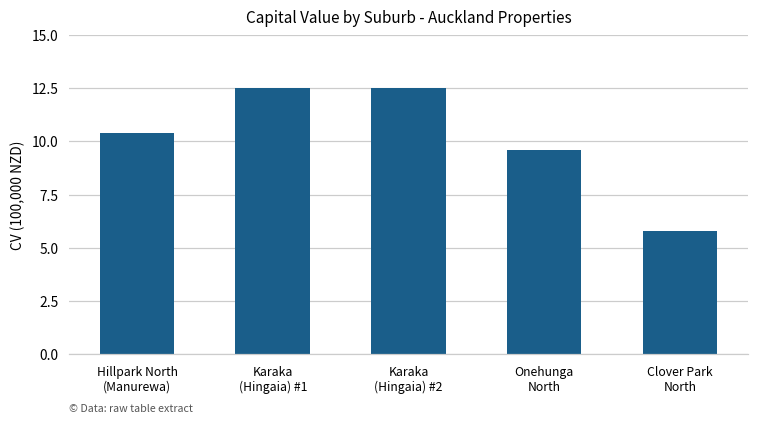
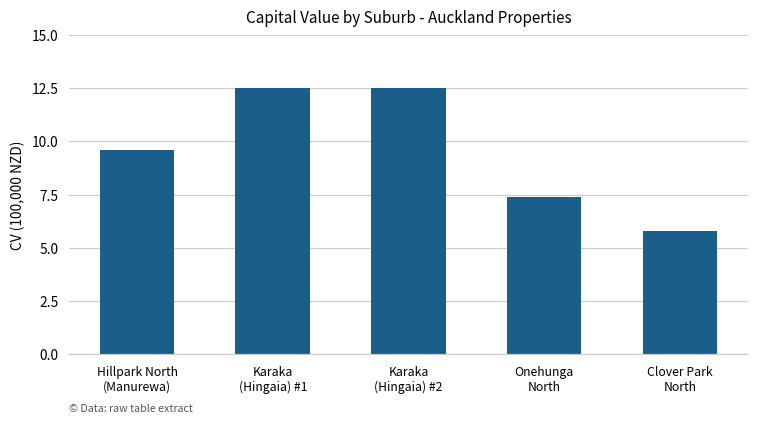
Hillpark North (Manurewa): 10.4 -> 9.6
Onehunga North: 9.6 -> 7.4
